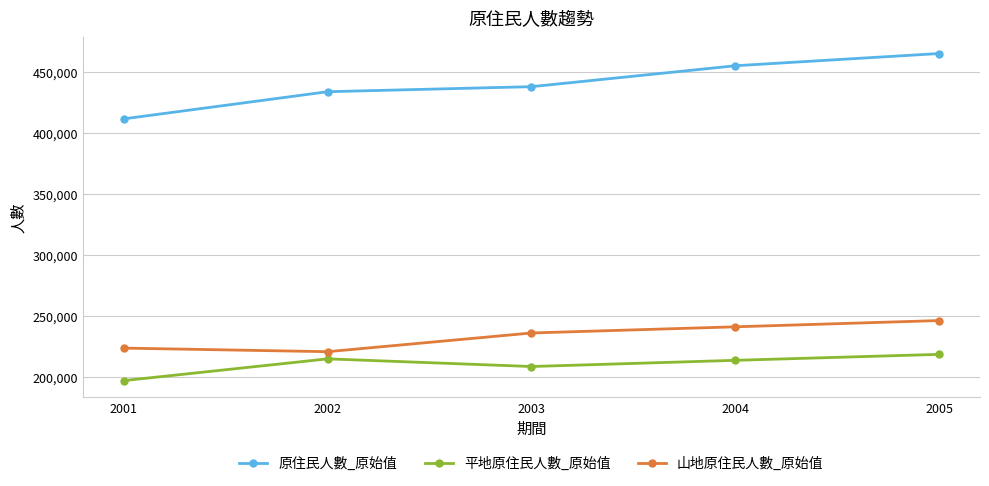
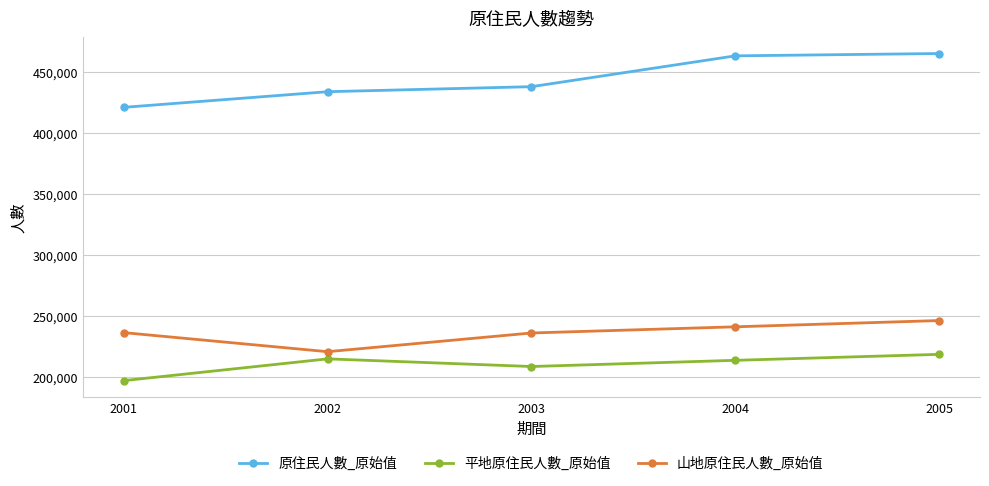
原住民人數_原始值, 2001: 411,000 -> 421,000
山地原住民人數_原始值, 2001: 224,000 -> 236,000
原住民人數_原始值, 2004: 455,000 -> 463,000
